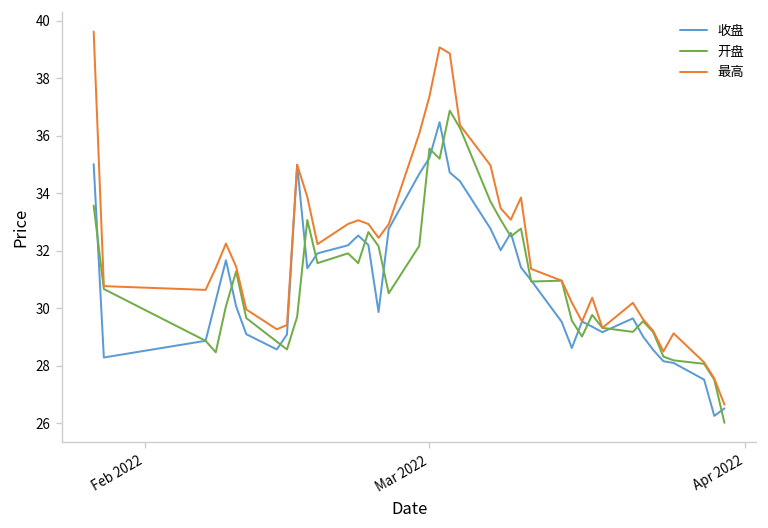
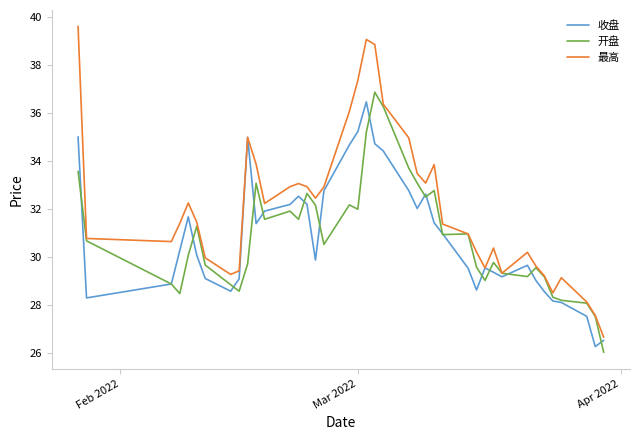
开盘, Mar 2022: 35.6 -> 32.0
